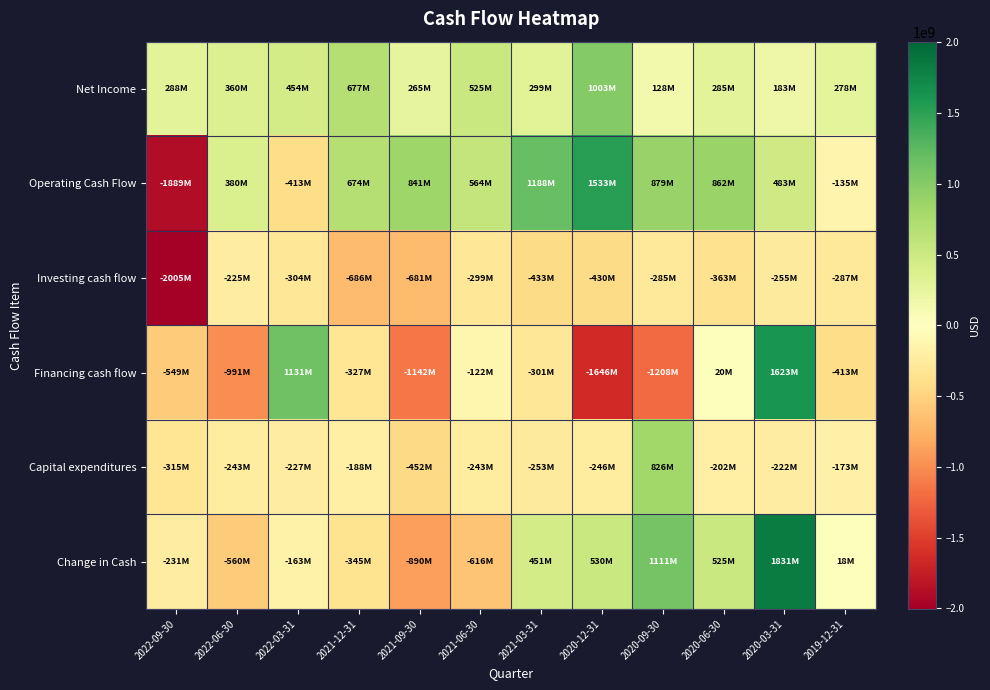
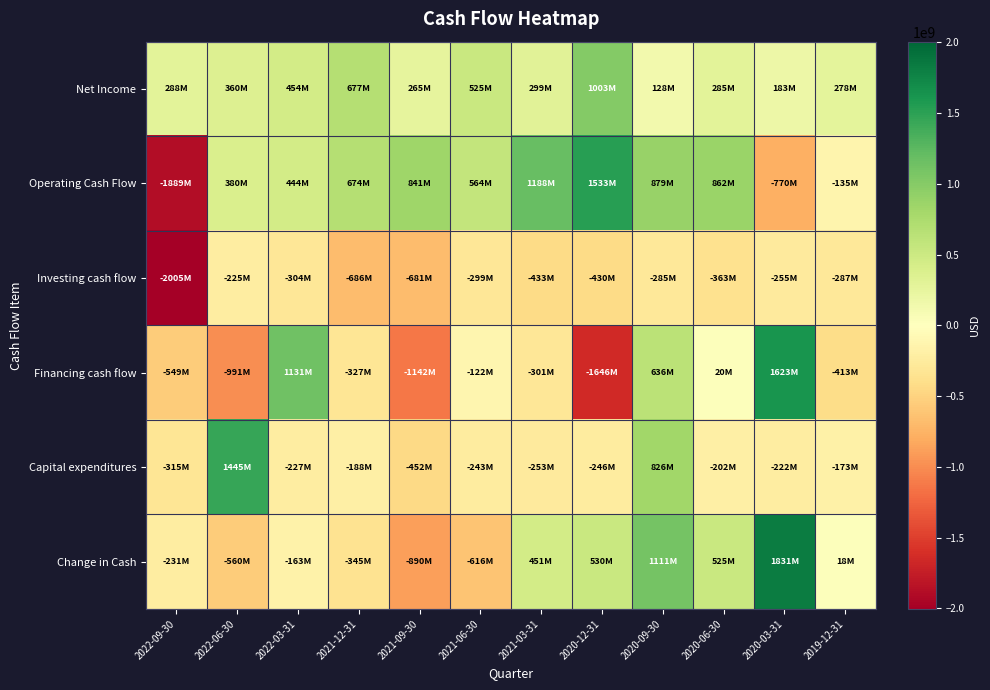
Operating Cash Flow, 2022-03-31: -413M -> 444M
Operating Cash Flow, 2020-03-31: 483M -> -770M
Financing cash flow, 2020-09-30: -1208M -> 636M
Capital expenditures, 2022-06-30: -243M -> 1445M
